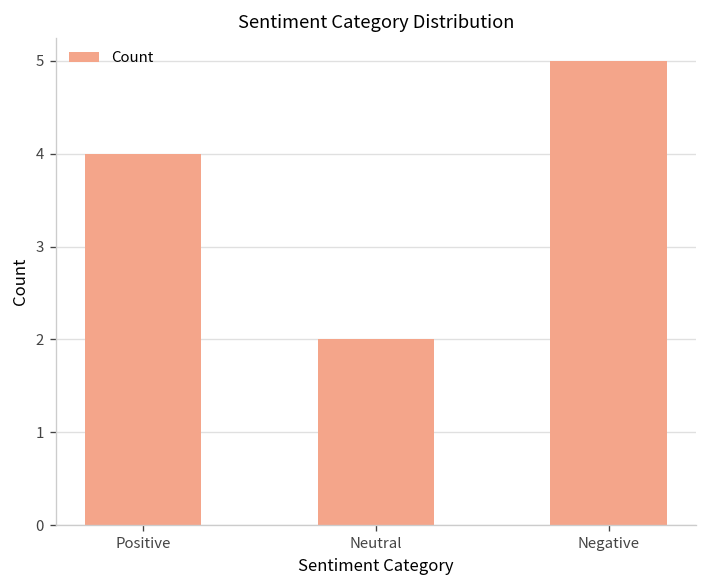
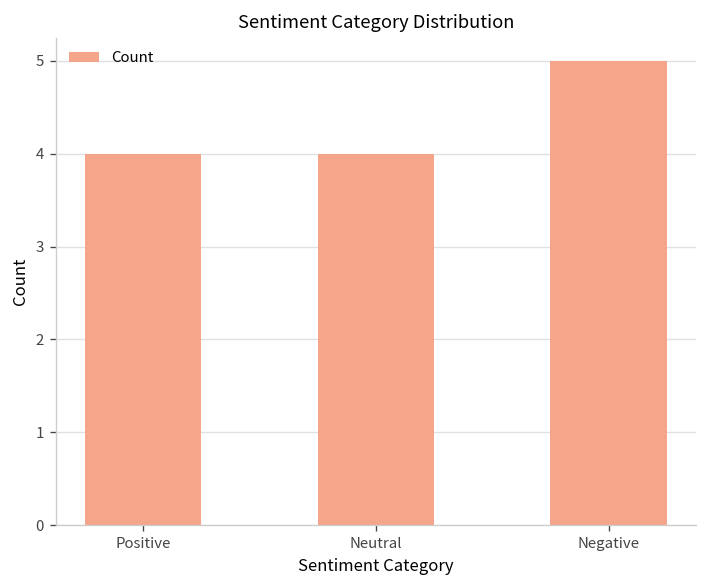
Neutral: 2 -> 4
